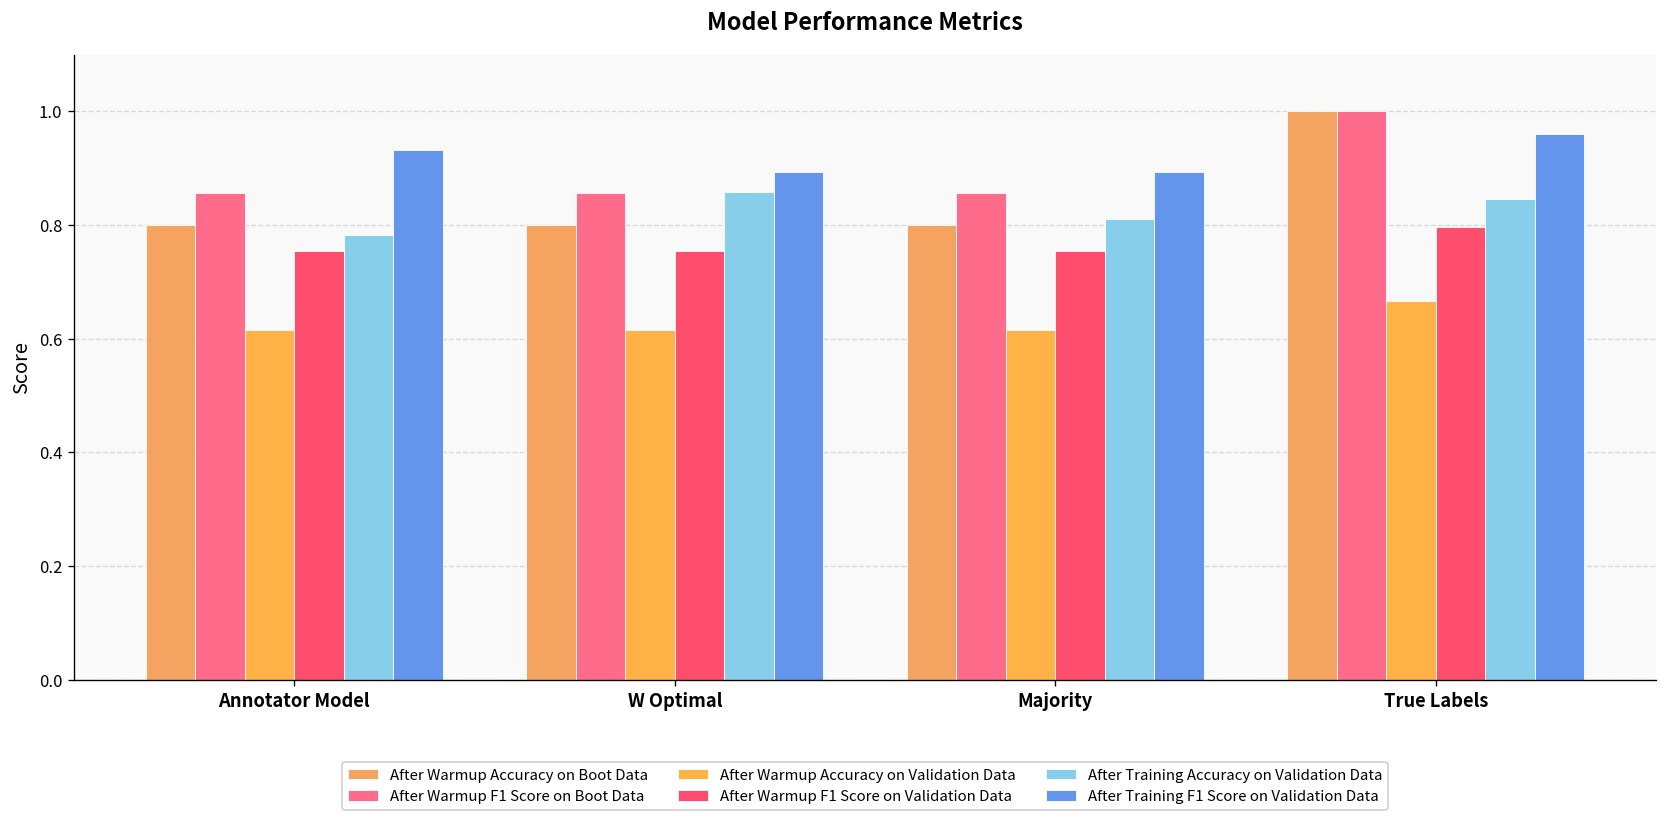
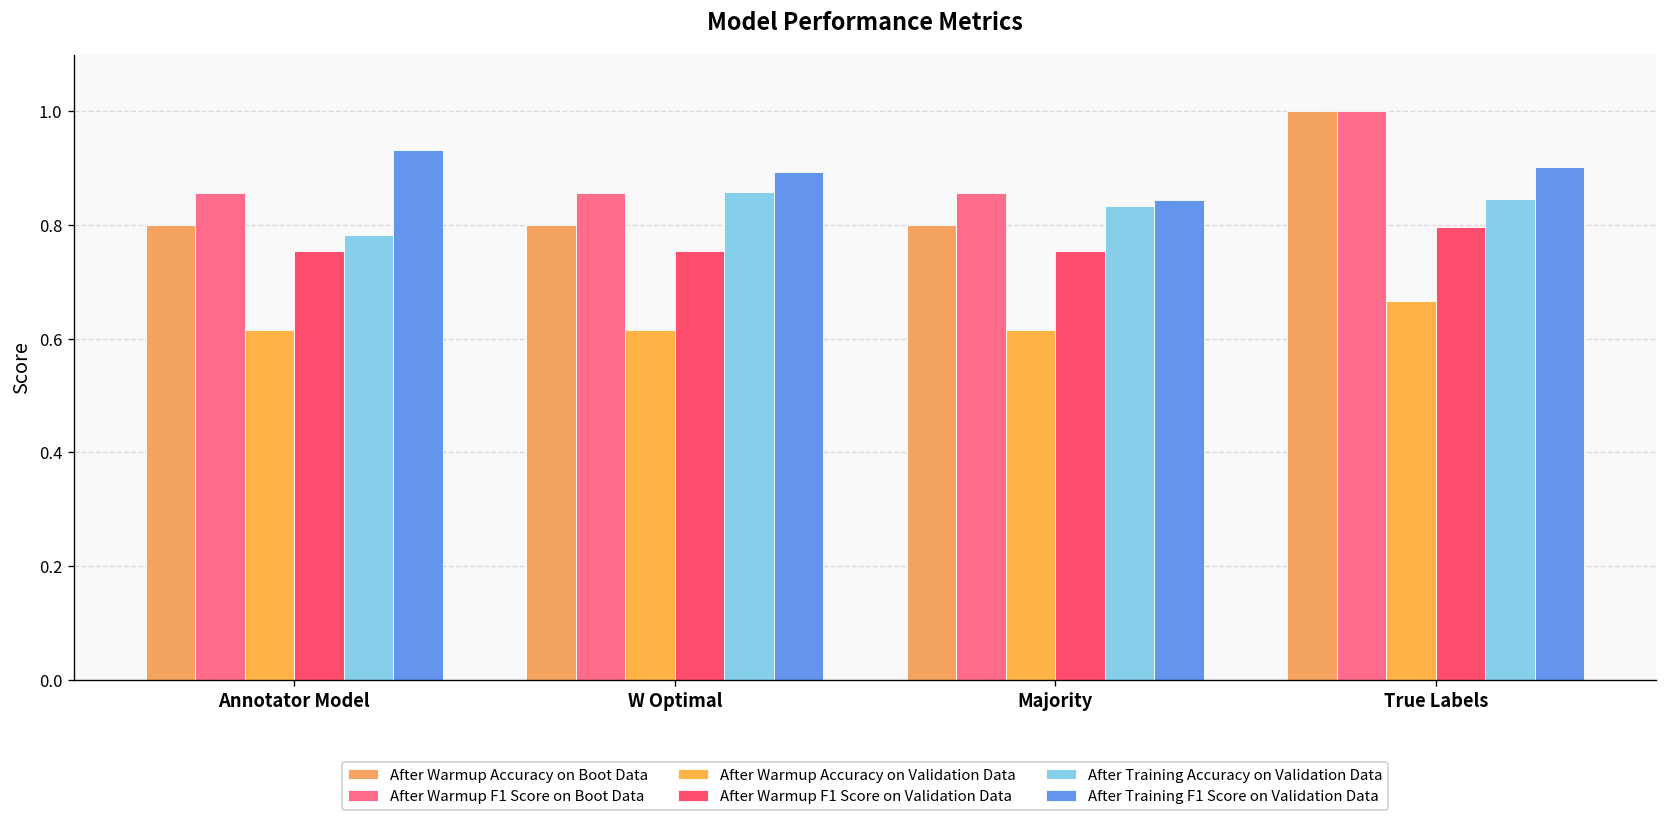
After Training Accuracy on Validation Data, Majority: 0.81 -> 0.83
After Training F1 Score on Validation Data, Majority: 0.89 -> 0.84
After Training F1 Score on Validation Data, True Labels: 0.96 -> 0.90
